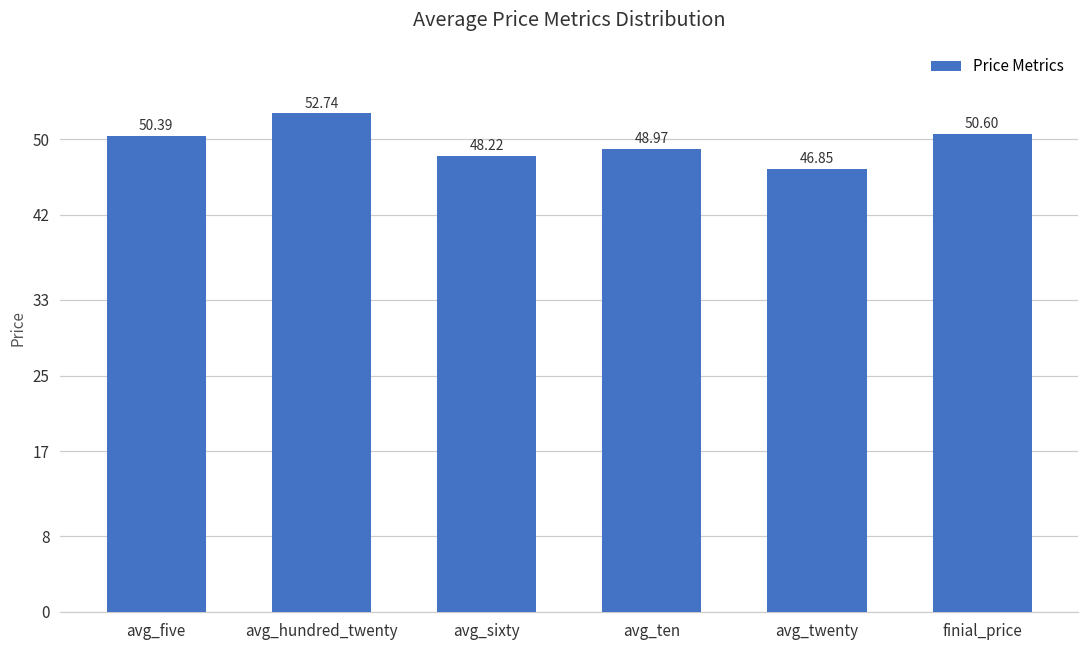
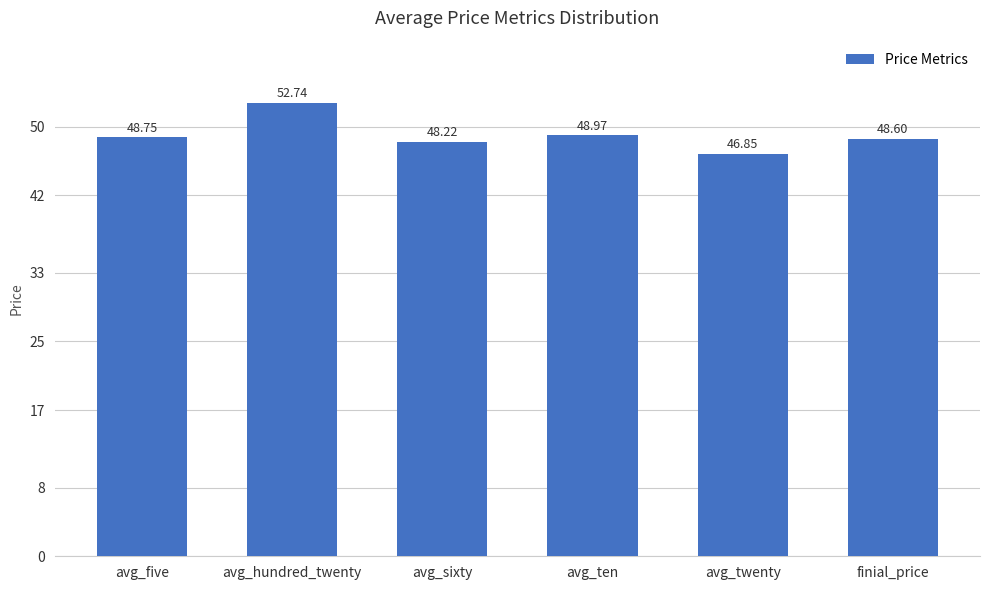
avg_five: 50.39 -> 48.75
finial_price: 50.60 -> 48.60
